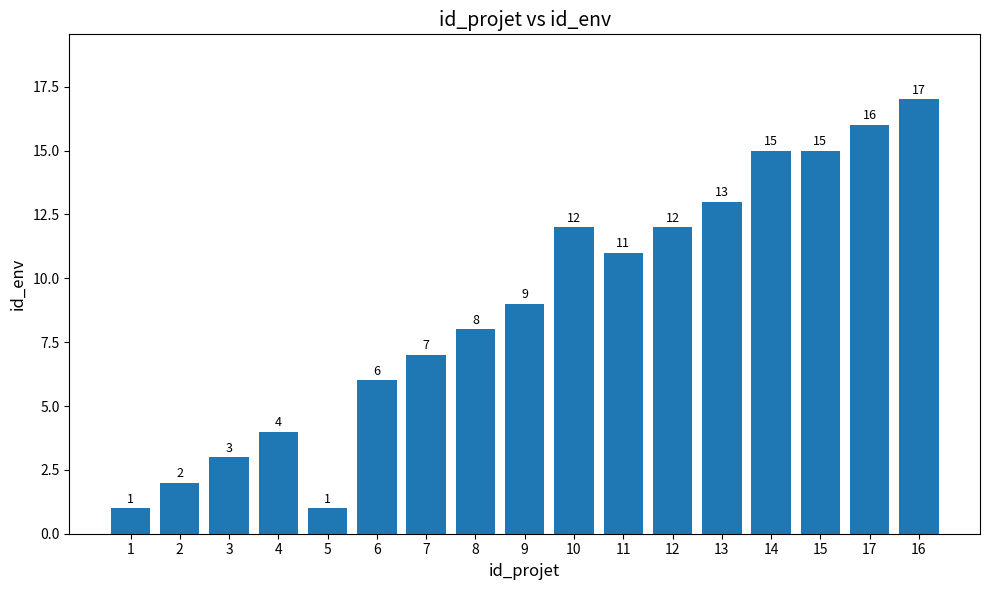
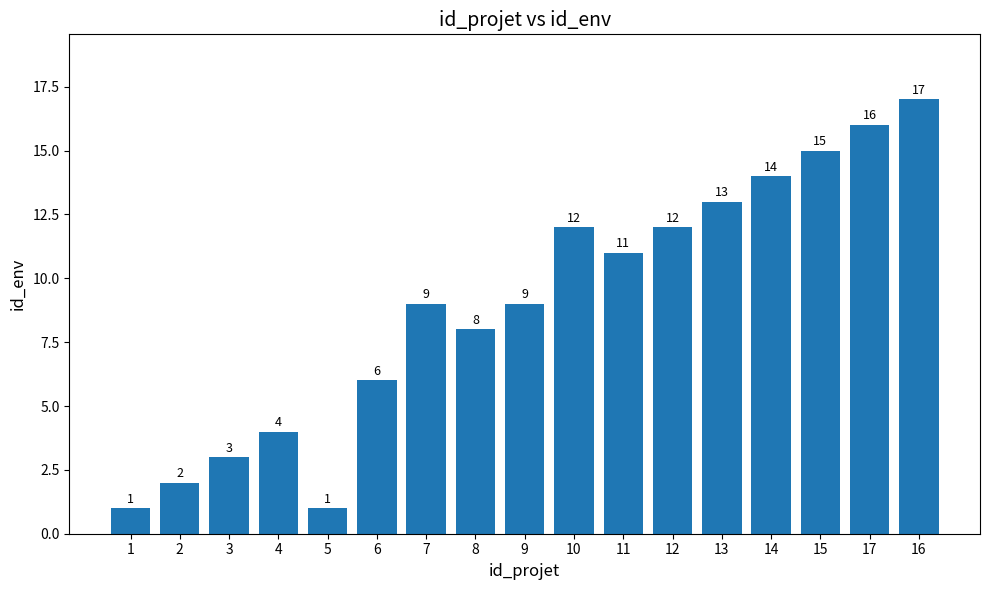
7: 7 -> 9
14: 15 -> 14
